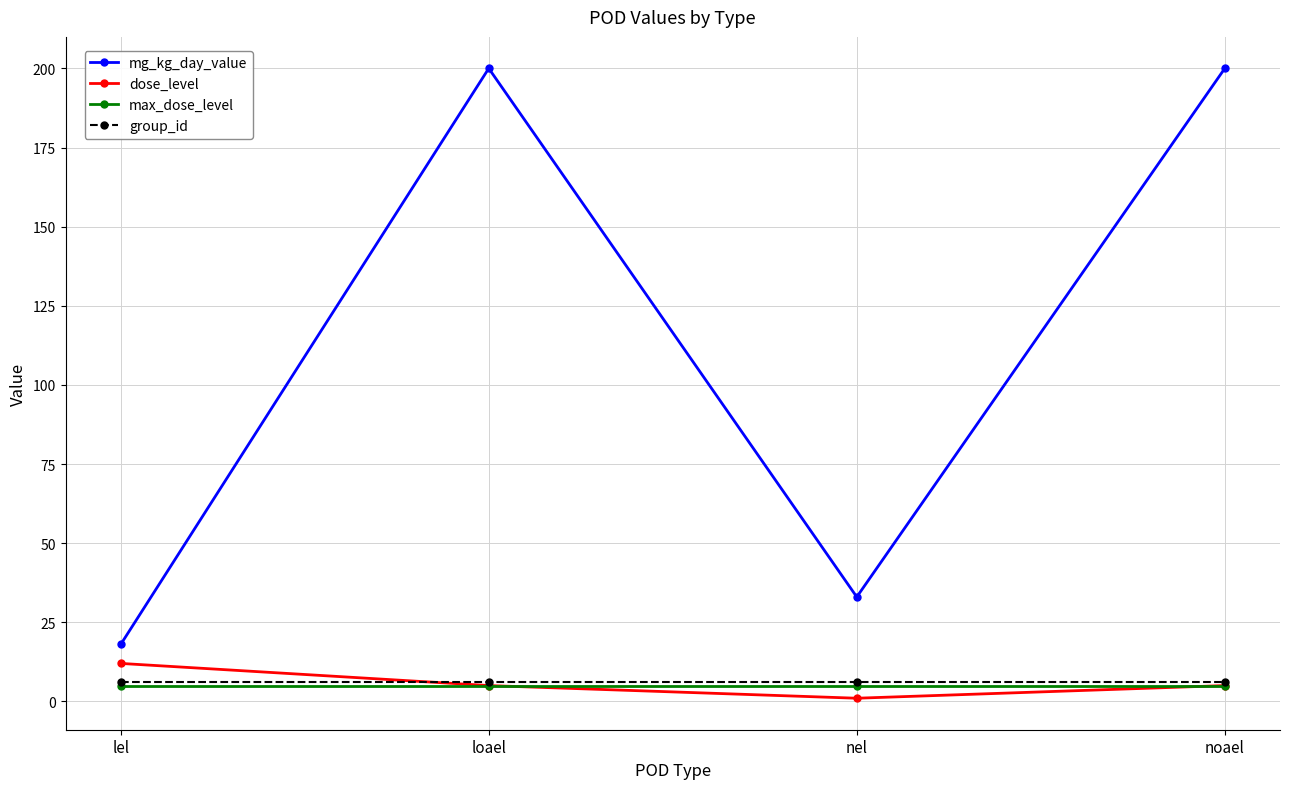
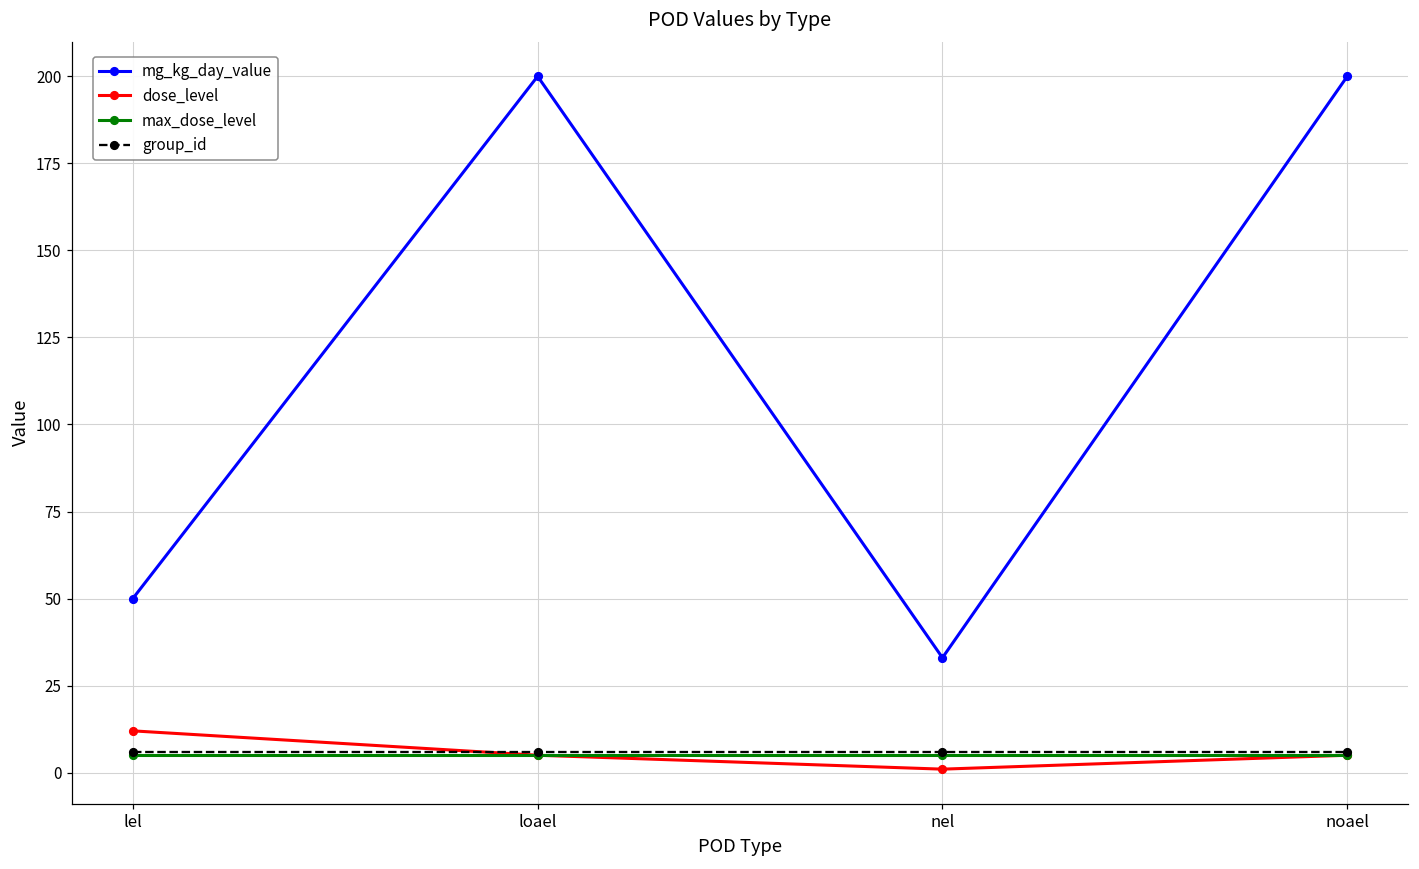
mg_kg_day_value, lel: 18 -> 50
